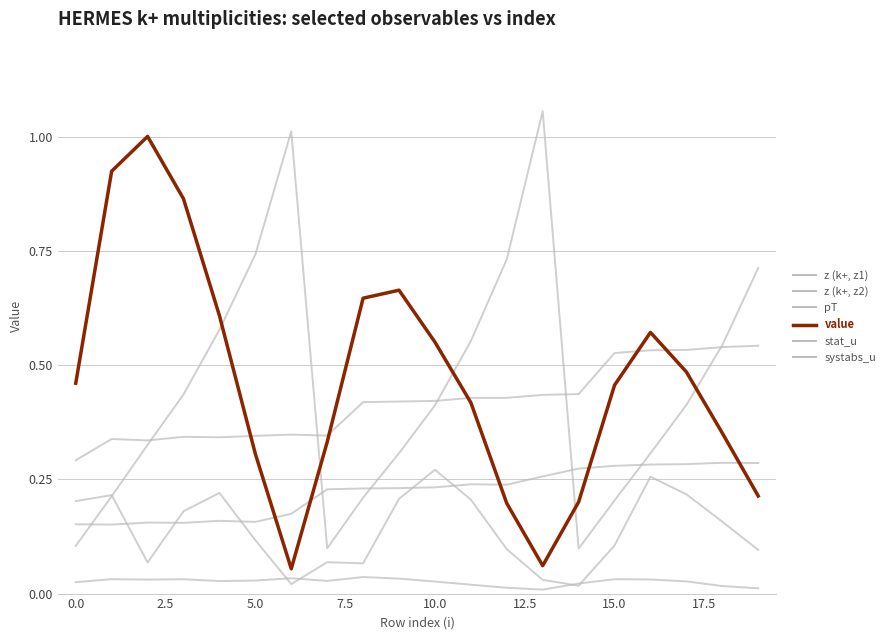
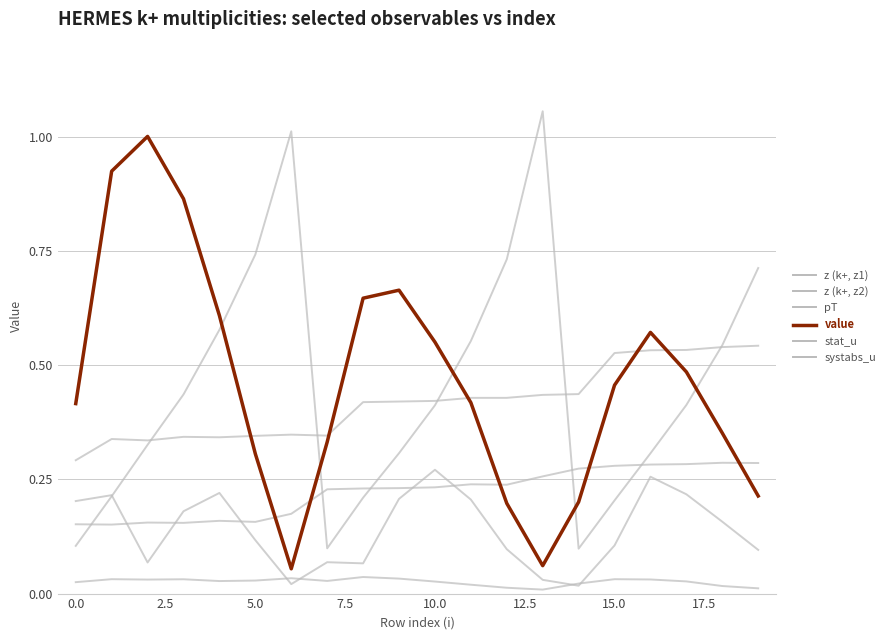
value, 0.0: 0.46 -> 0.42
